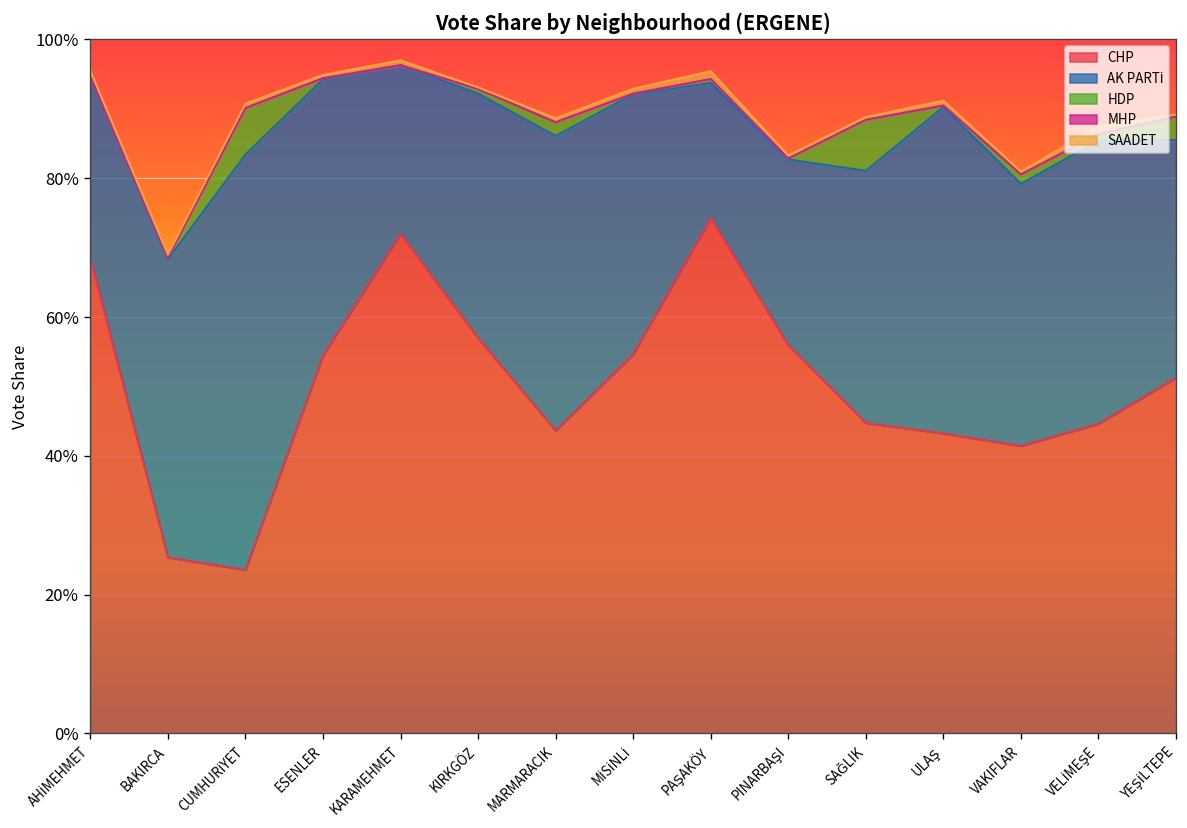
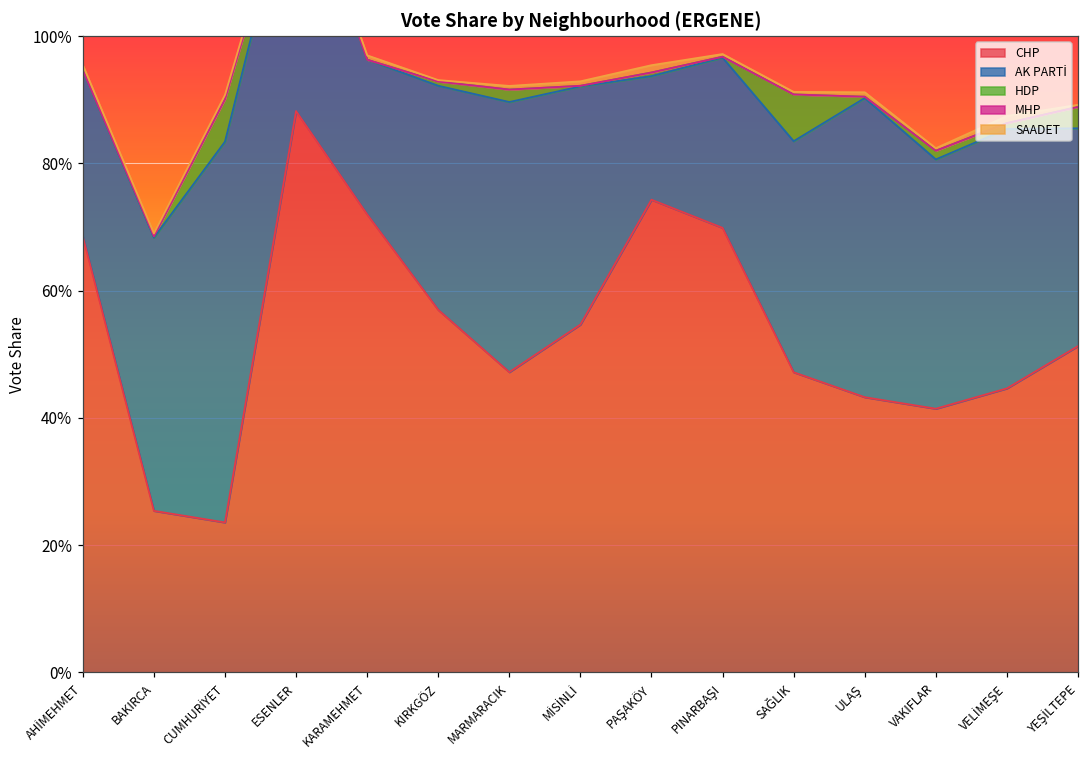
CHP, ESENLER: 54% -> 88%
CHP, MARMARACIK: 44% -> 47%
CHP, PINARBAŞI: 56% -> 70%
CHP, SAĞLIK: 45% -> 47%
AK PARTİ, VAKIFLAR: 38% -> 39%
